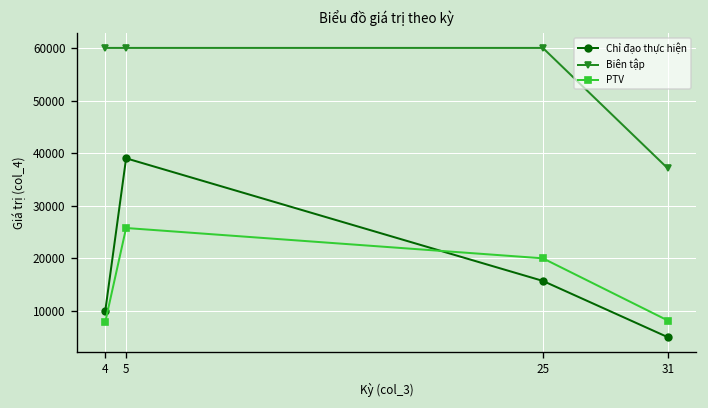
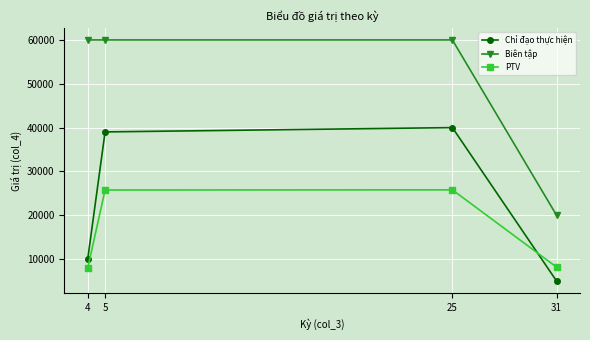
Chỉ đạo thực hiện, 25: 16000 -> 40000
PTV, 25: 20000 -> 26000
Biên tập, 31: 37000 -> 20000
